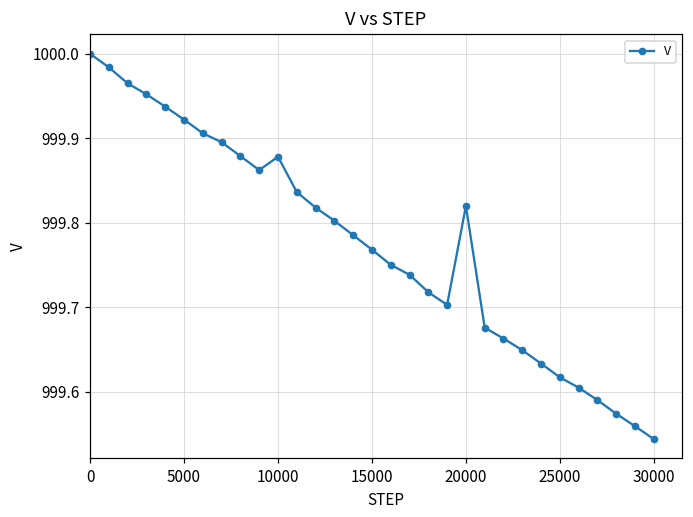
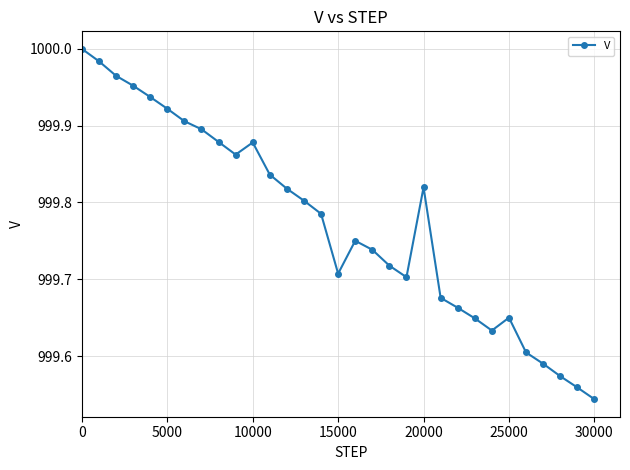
15000: 999.77 -> 999.71
25000: 999.62 -> 999.65
